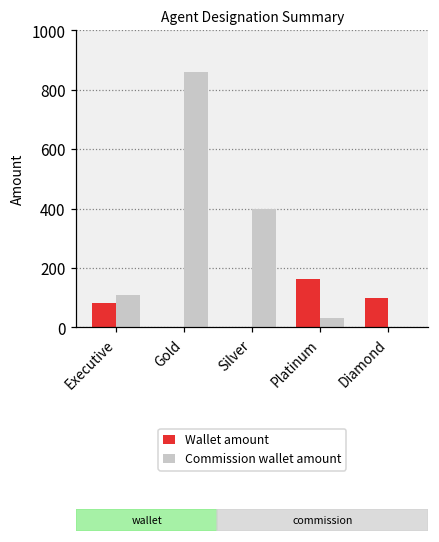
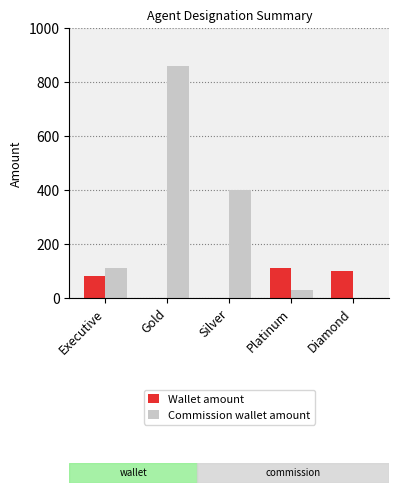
Wallet amount, Platinum: 160 -> 110
